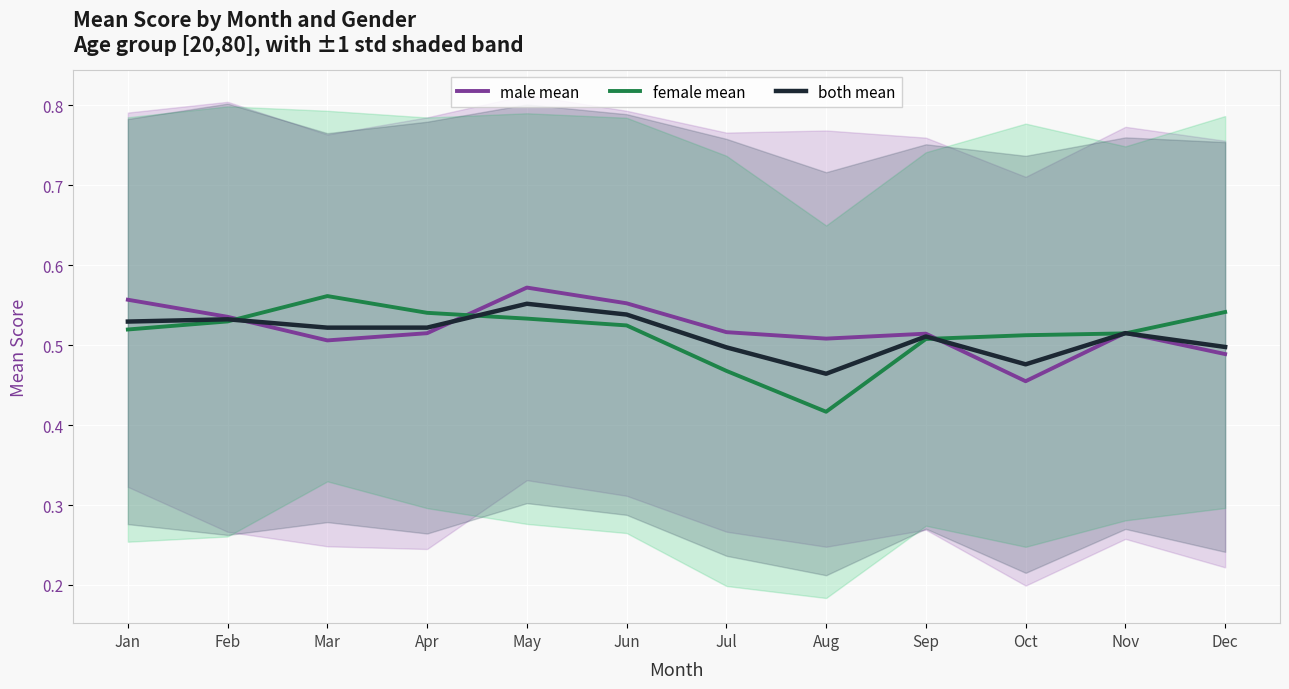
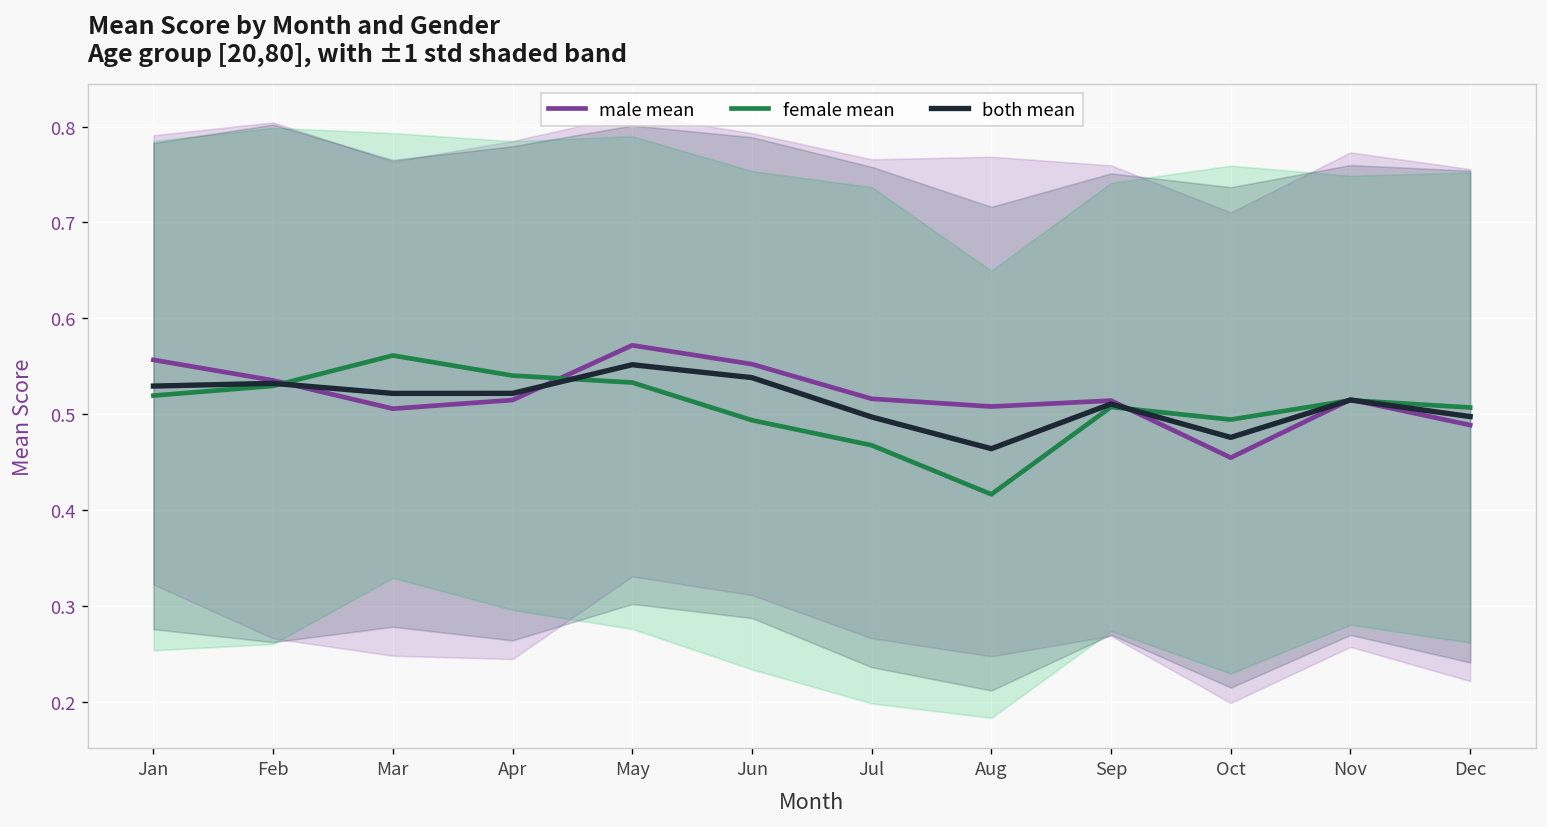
female mean, Jun: 0.52 -> 0.49
female mean, Oct: 0.51 -> 0.49
female mean, Dec: 0.54 -> 0.51
